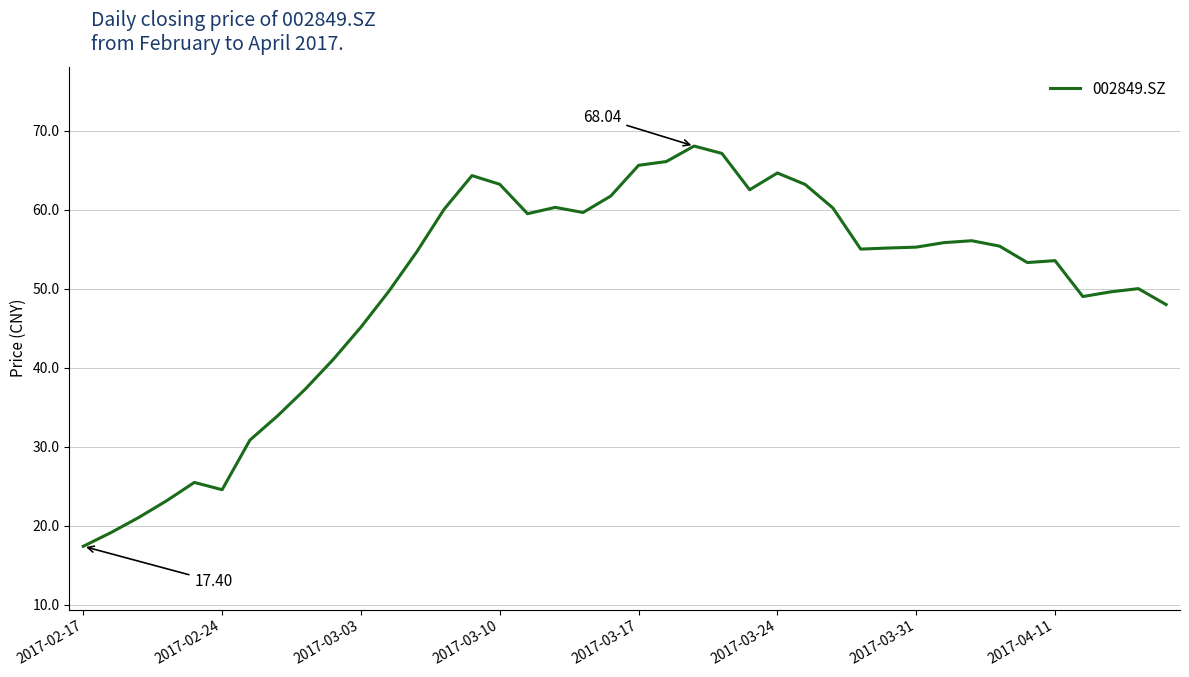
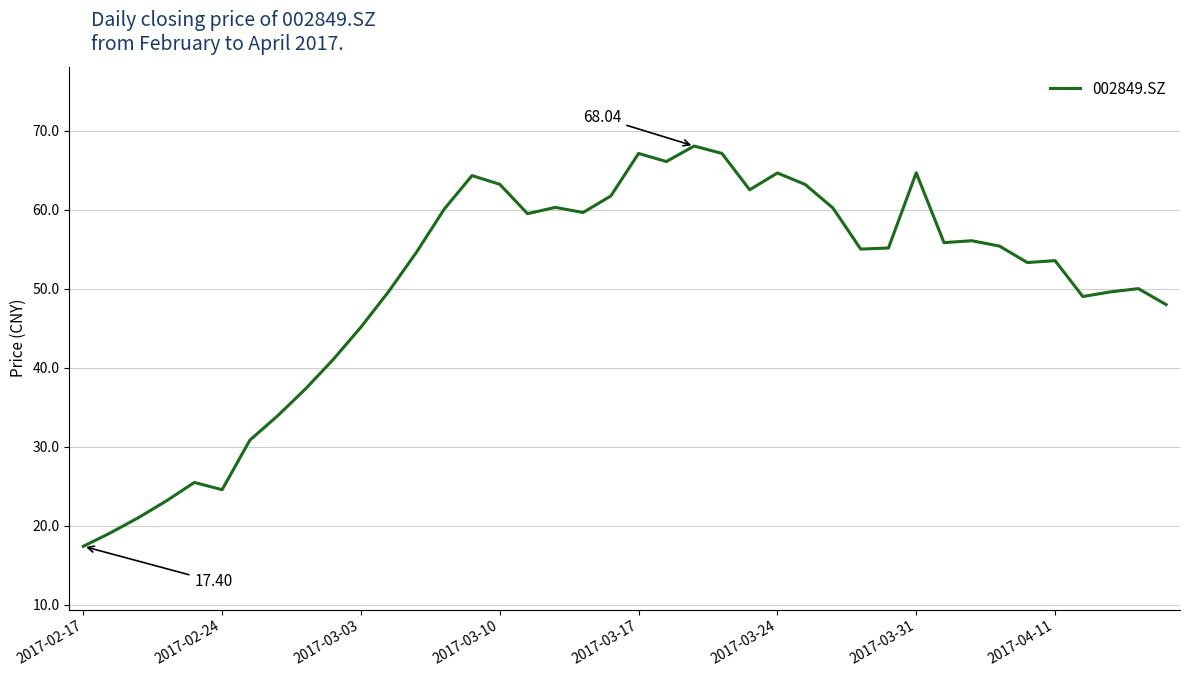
2017-03-17: 66 -> 67
2017-03-31: 55 -> 65
